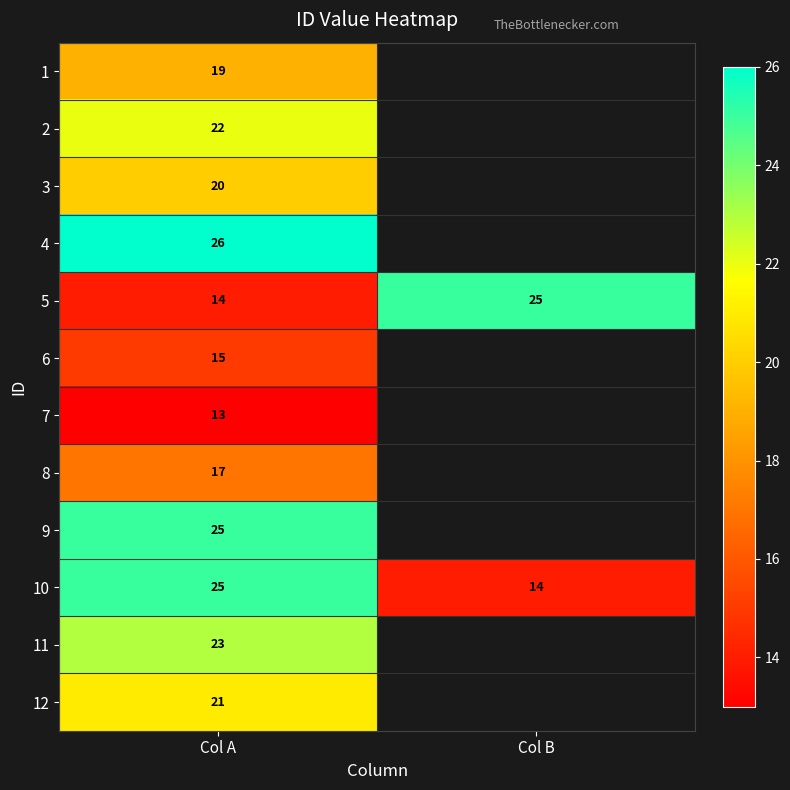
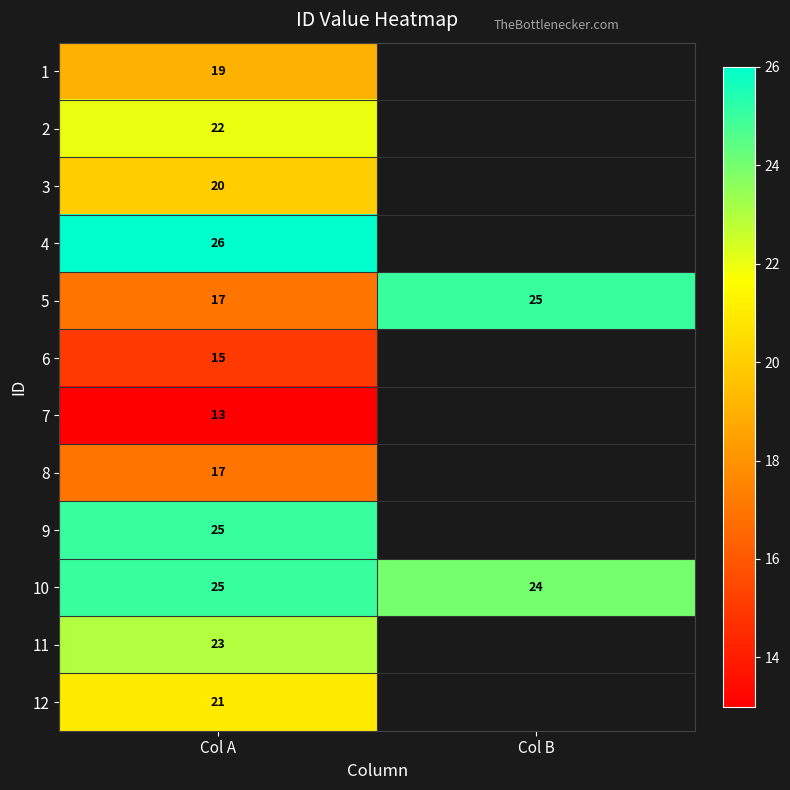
5, Col A: 14 -> 17
10, Col B: 14 -> 24
